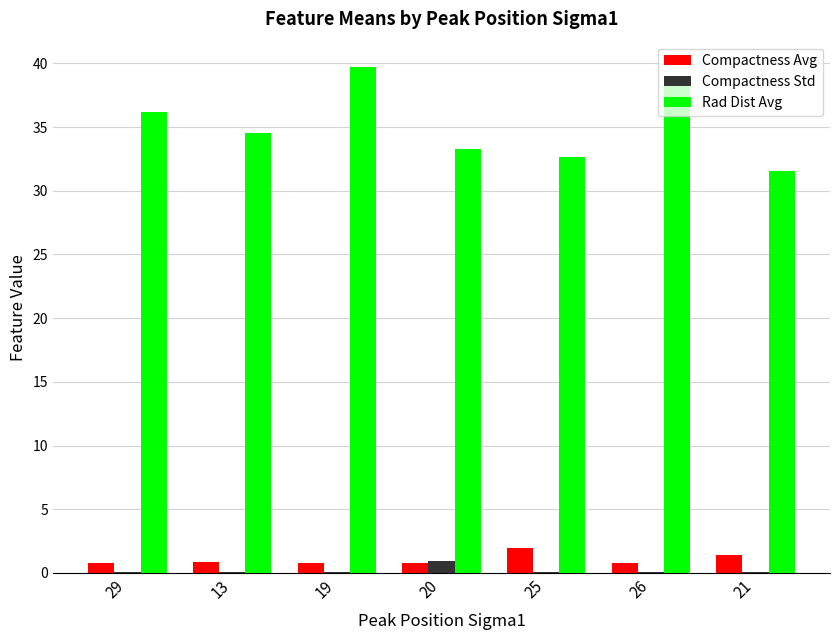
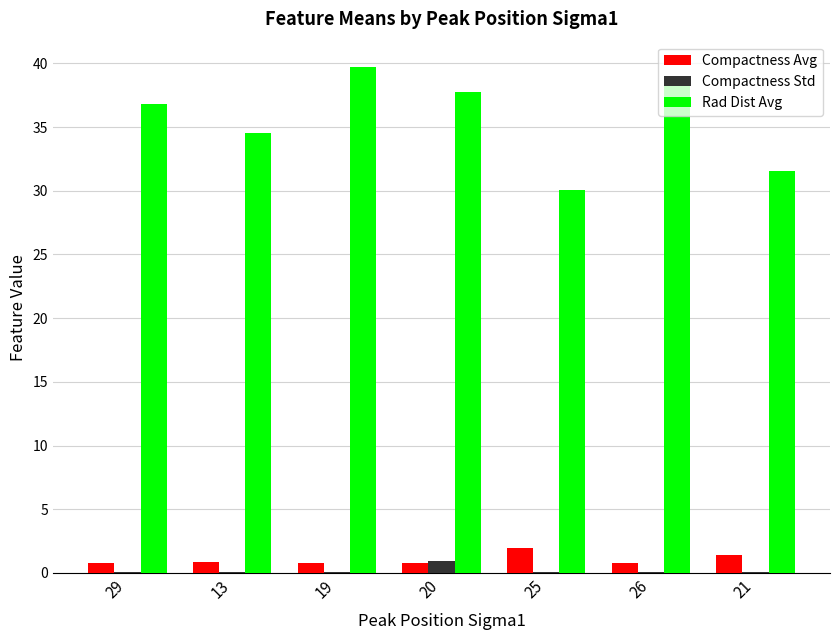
Rad Dist Avg, 29: 36.2 -> 36.8
Rad Dist Avg, 20: 33.3 -> 37.8
Rad Dist Avg, 25: 32.6 -> 30.0
